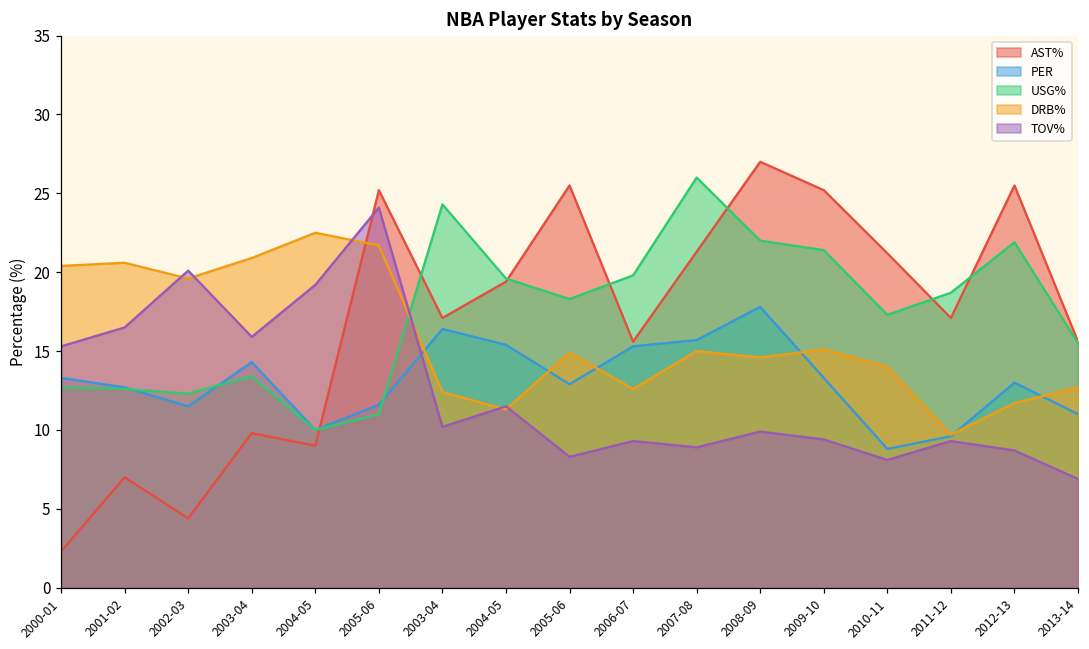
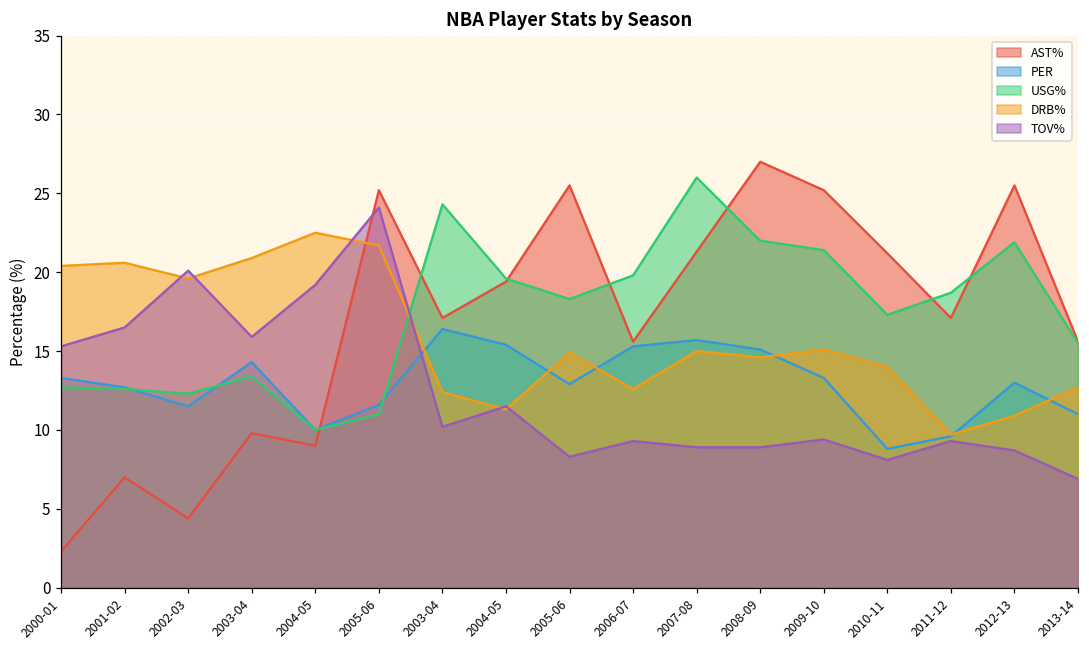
PER, 2008-09: 17.8 -> 15.1
TOV%, 2008-09: 9.9 -> 8.9
DRB%, 2012-13: 11.7 -> 10.9
